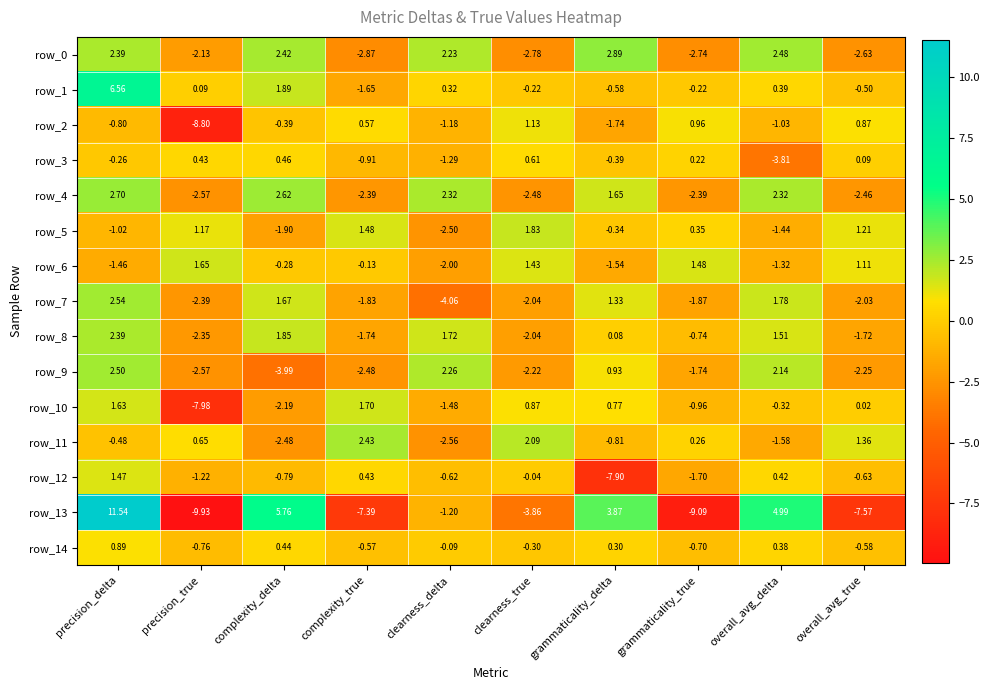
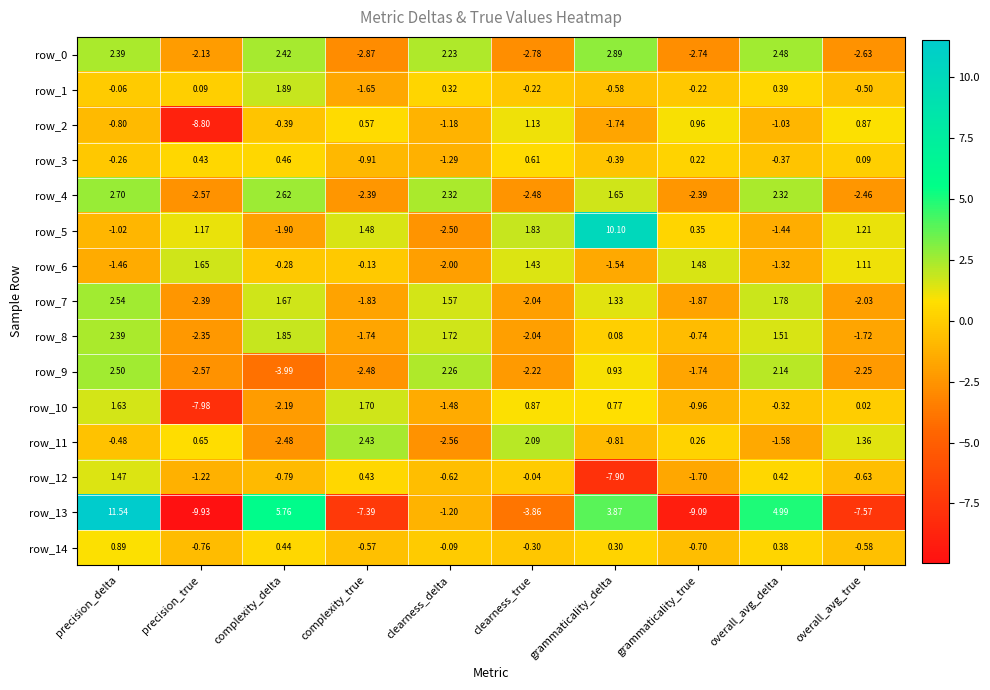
row_1, precision_delta: 6.56 -> -0.06
row_3, overall_avg_delta: -3.81 -> -0.37
row_5, grammaticality_delta: -0.34 -> 10.10
row_7, clearness_delta: -4.06 -> 1.57
